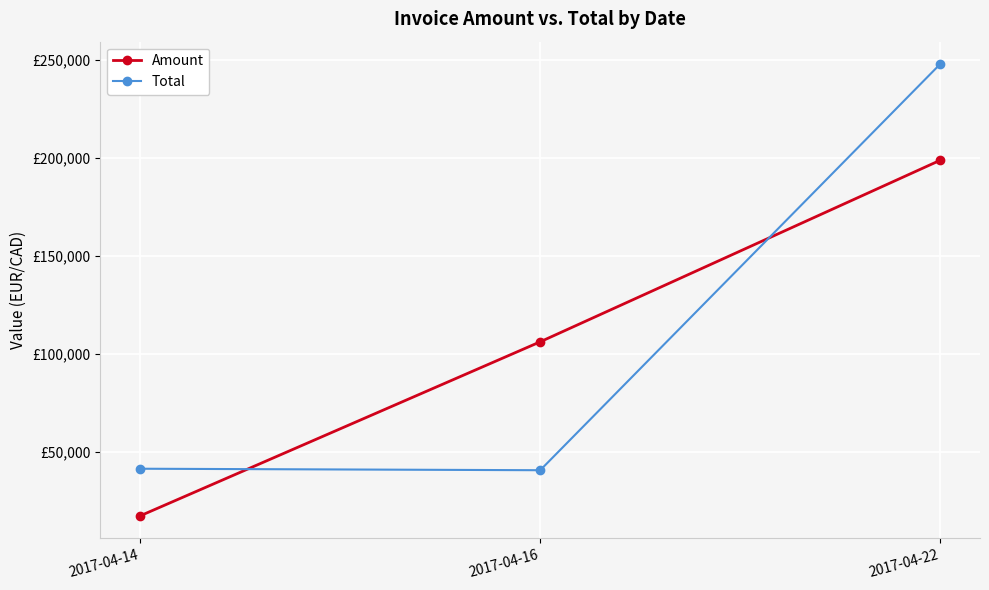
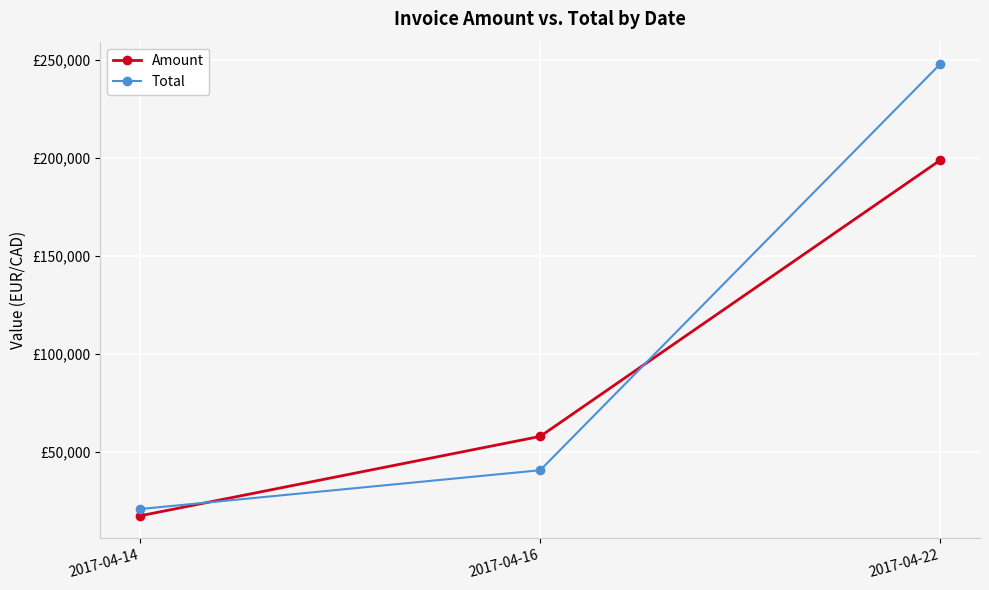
Total, 2017-04-14: £41,000 -> £21,000
Amount, 2017-04-16: £106,000 -> £58,000
